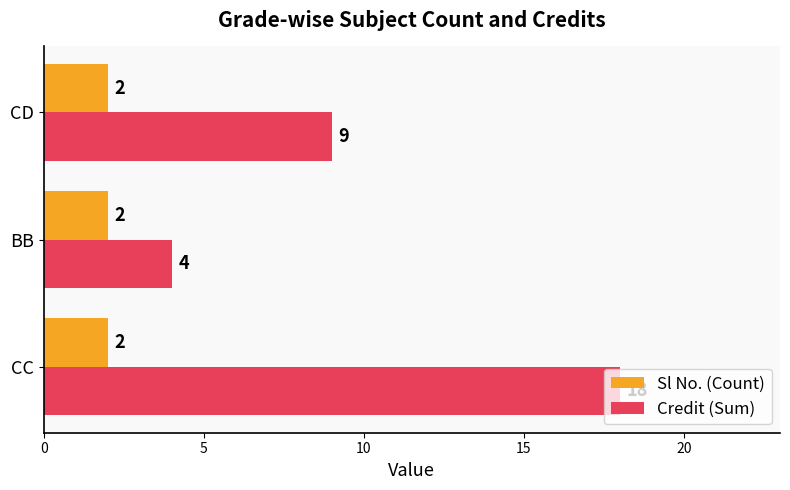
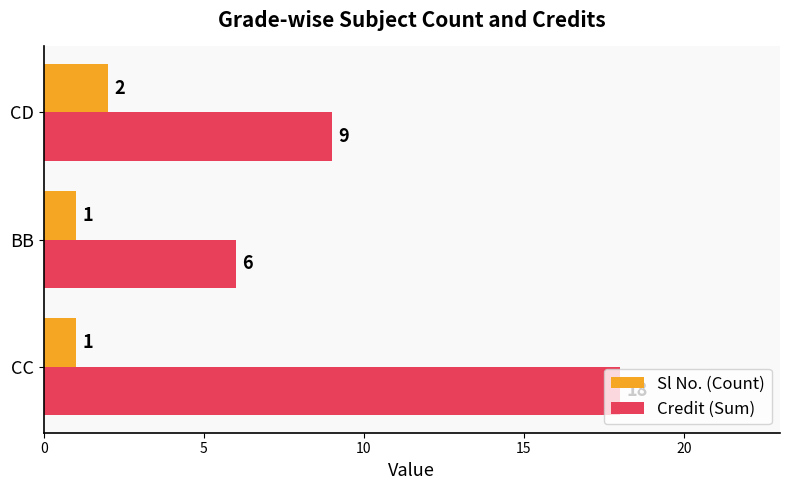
Sl No. (Count), BB: 2 -> 1
Credit (Sum), BB: 4 -> 6
Sl No. (Count), CC: 2 -> 1
